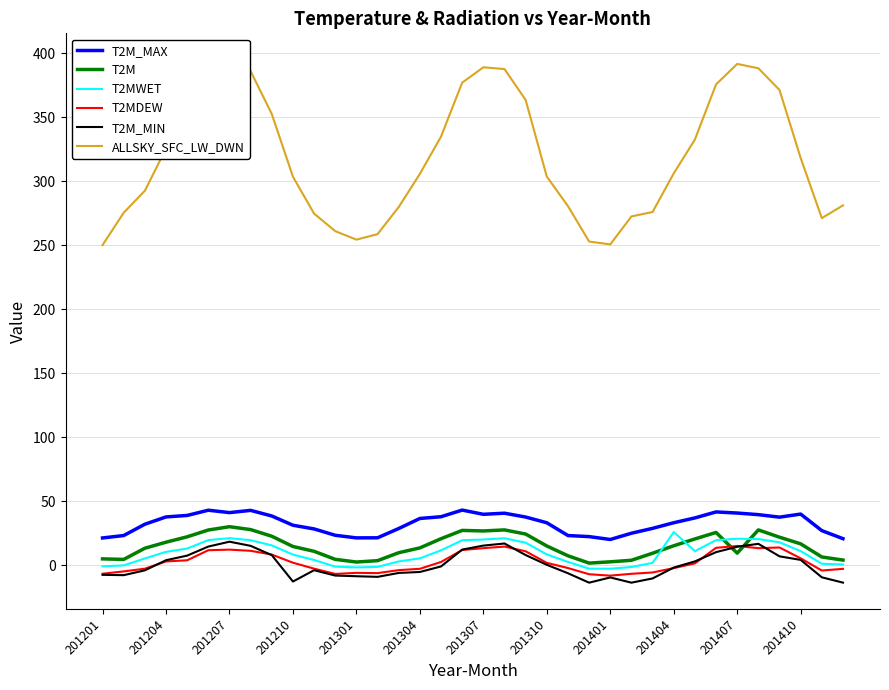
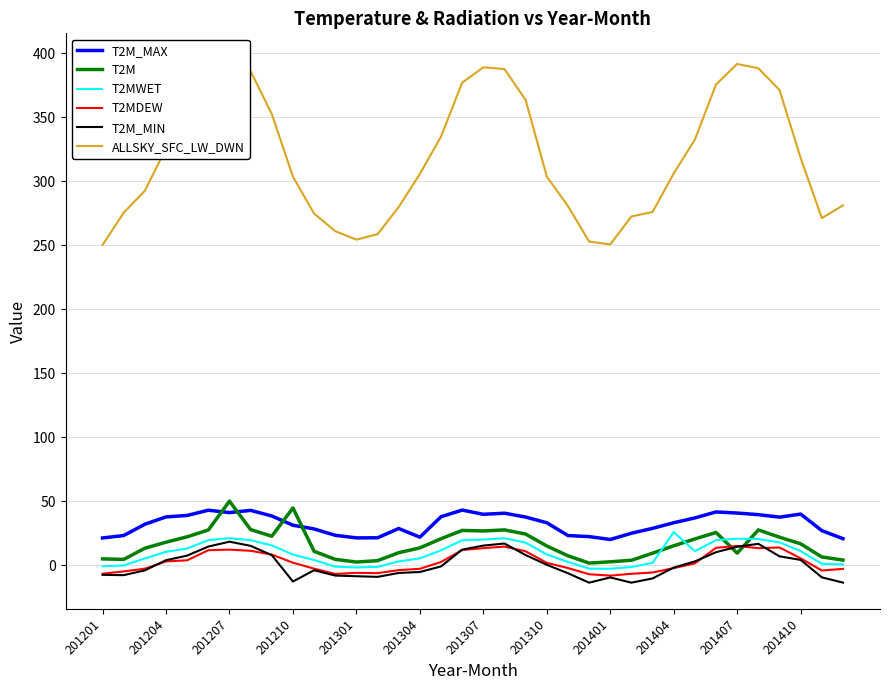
T2M, 201207: 30 -> 50
T2M, 201210: 15 -> 45
T2M_MAX, 201304: 36 -> 22
